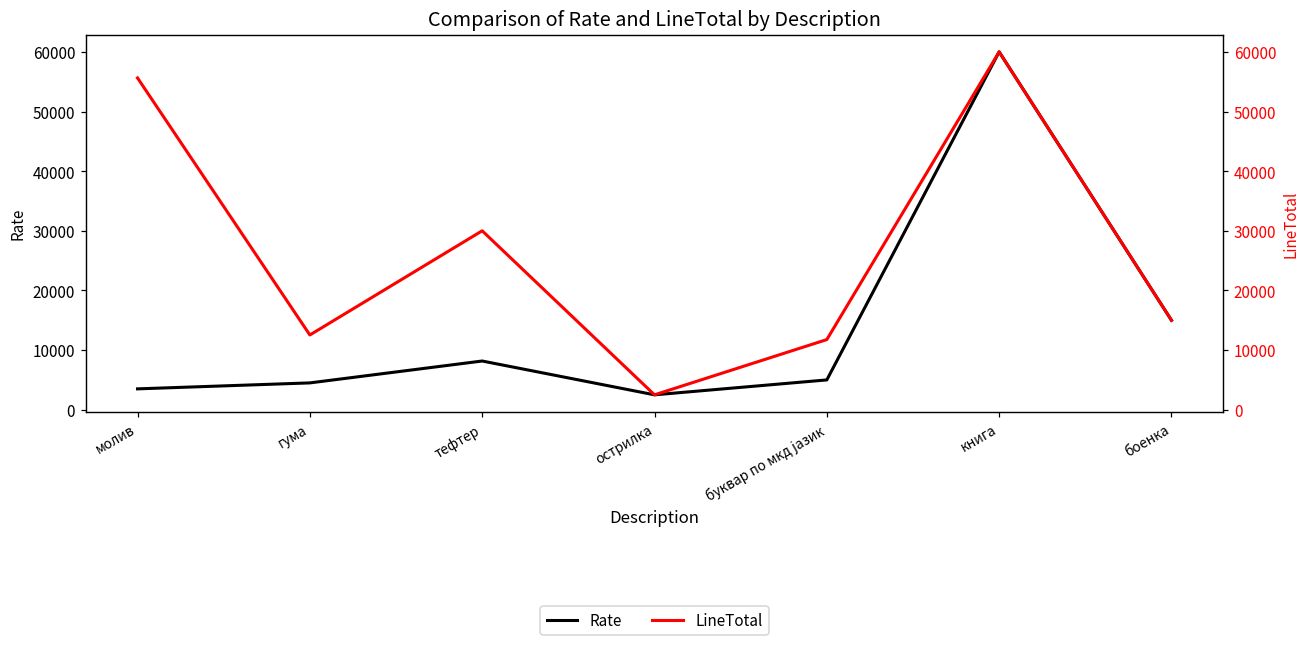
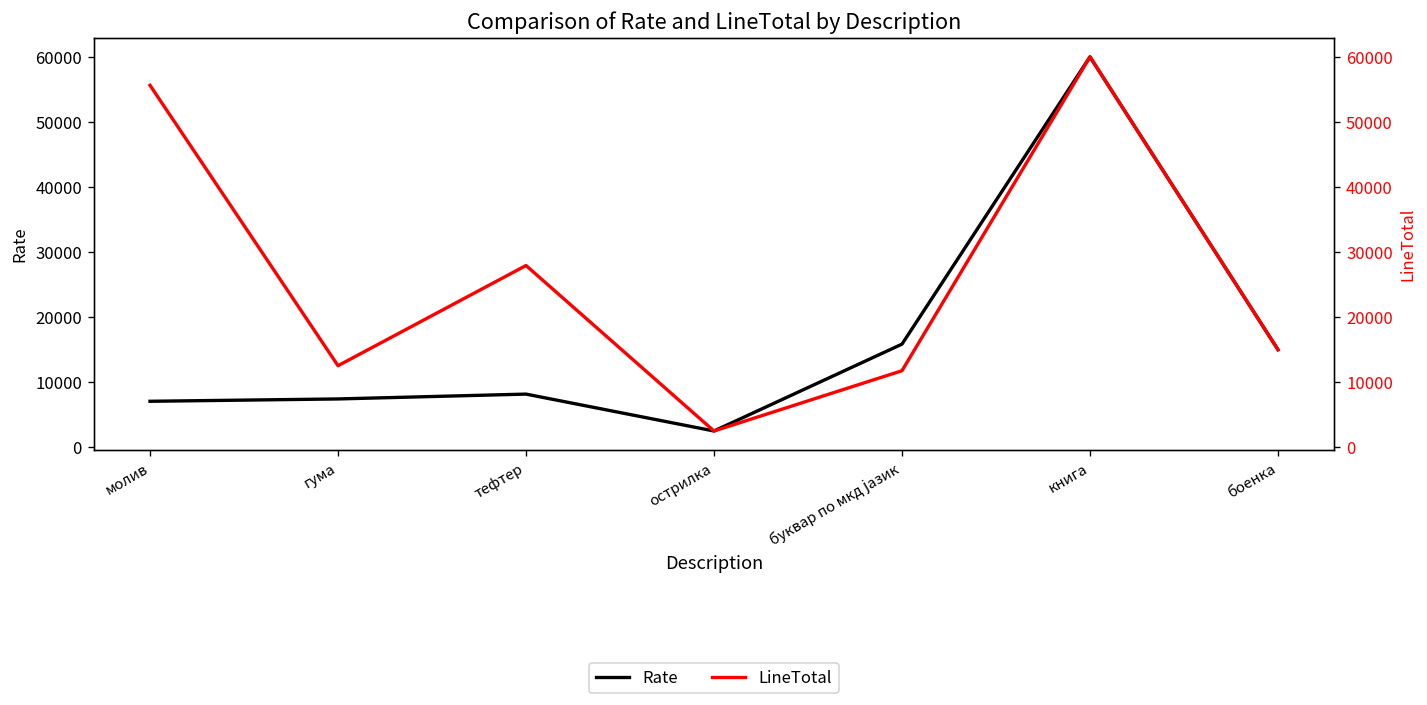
Rate, молив: 4000 -> 7000
Rate, гума: 5000 -> 7000
Rate, буквар по мкд јазик: 5000 -> 16000
LineTotal, тефтер: 30000 -> 28000
